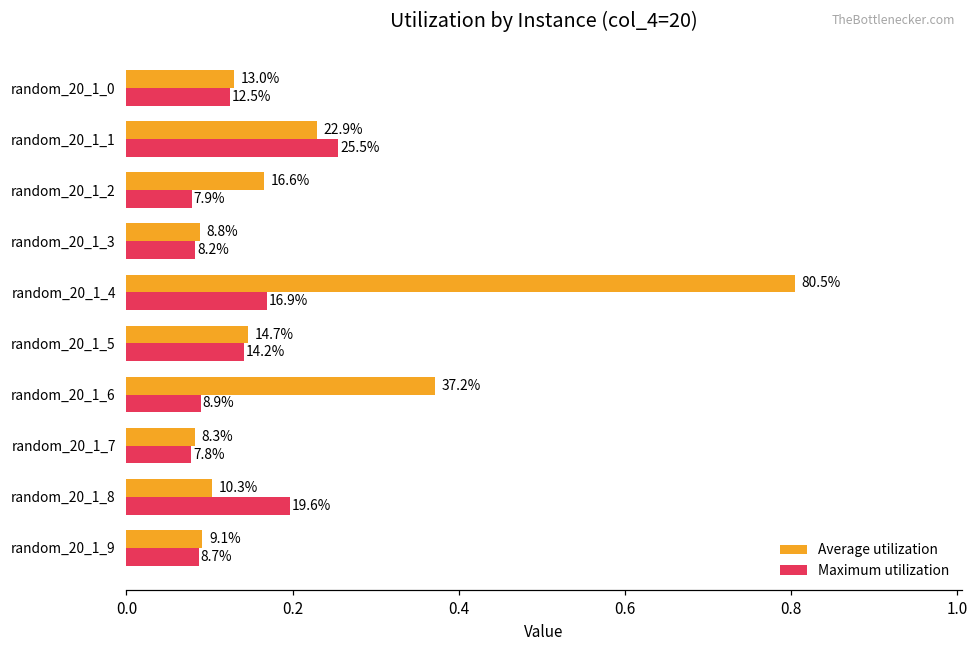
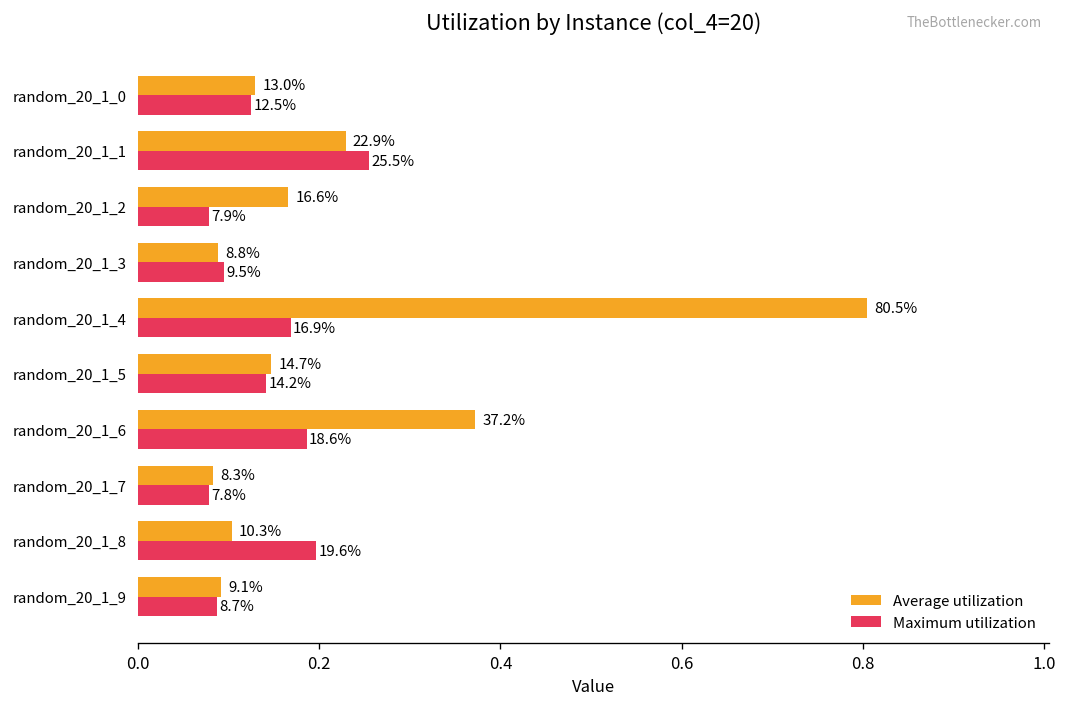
Maximum utilization, random_20_1_3: 8.2% -> 9.5%
Maximum utilization, random_20_1_6: 8.9% -> 18.6%
